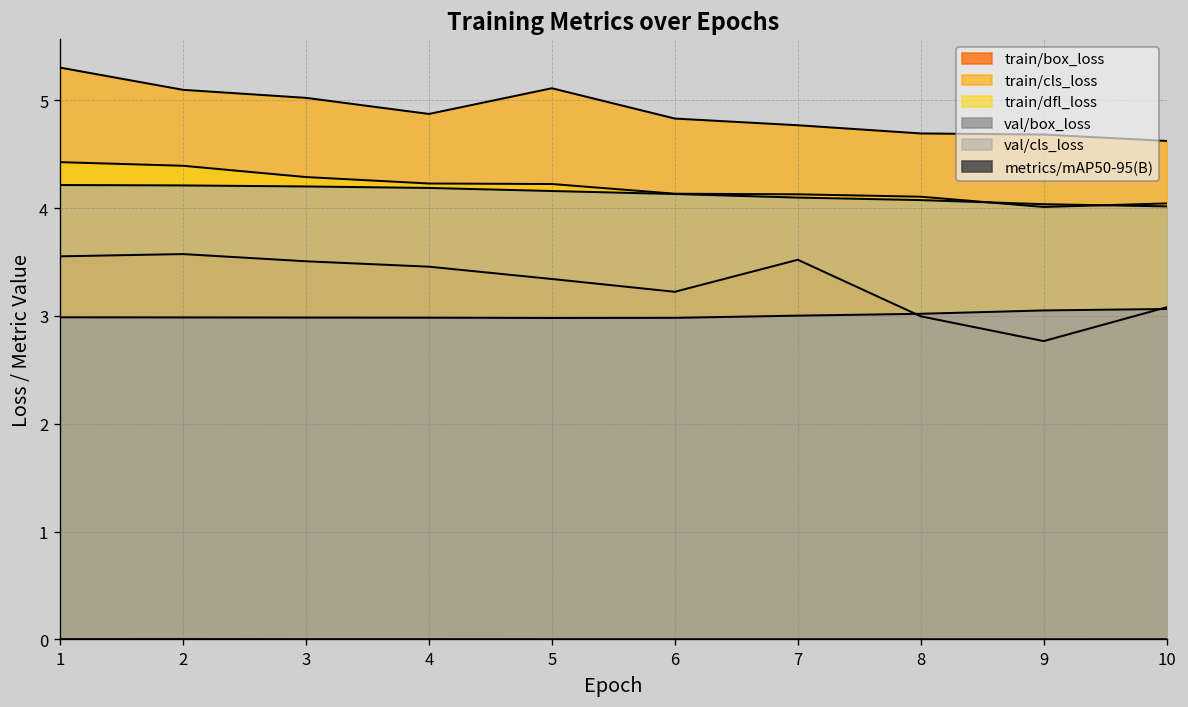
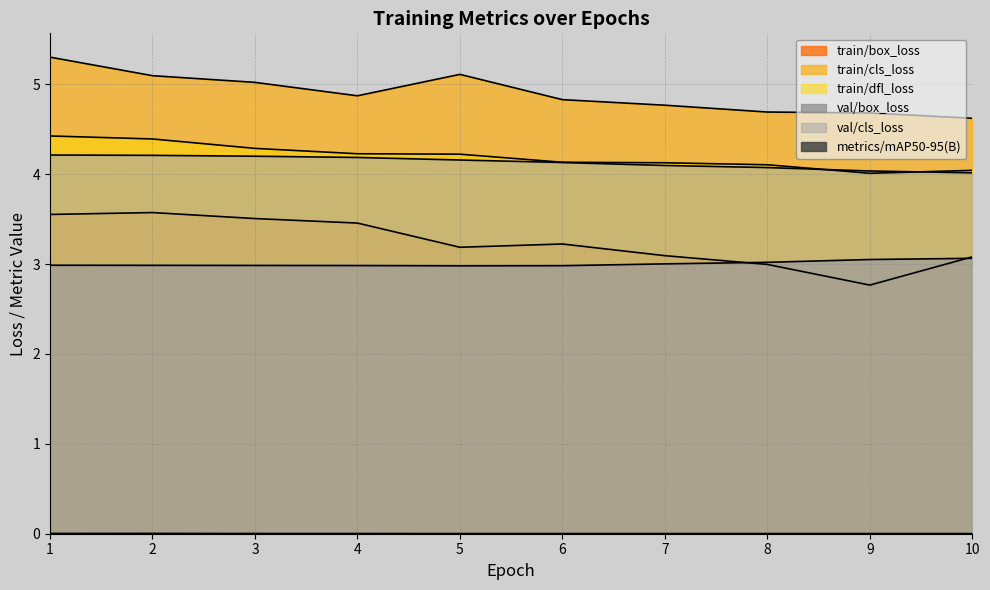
train/box_loss, 5: 3.3 -> 3.2
train/box_loss, 7: 3.5 -> 3.1
